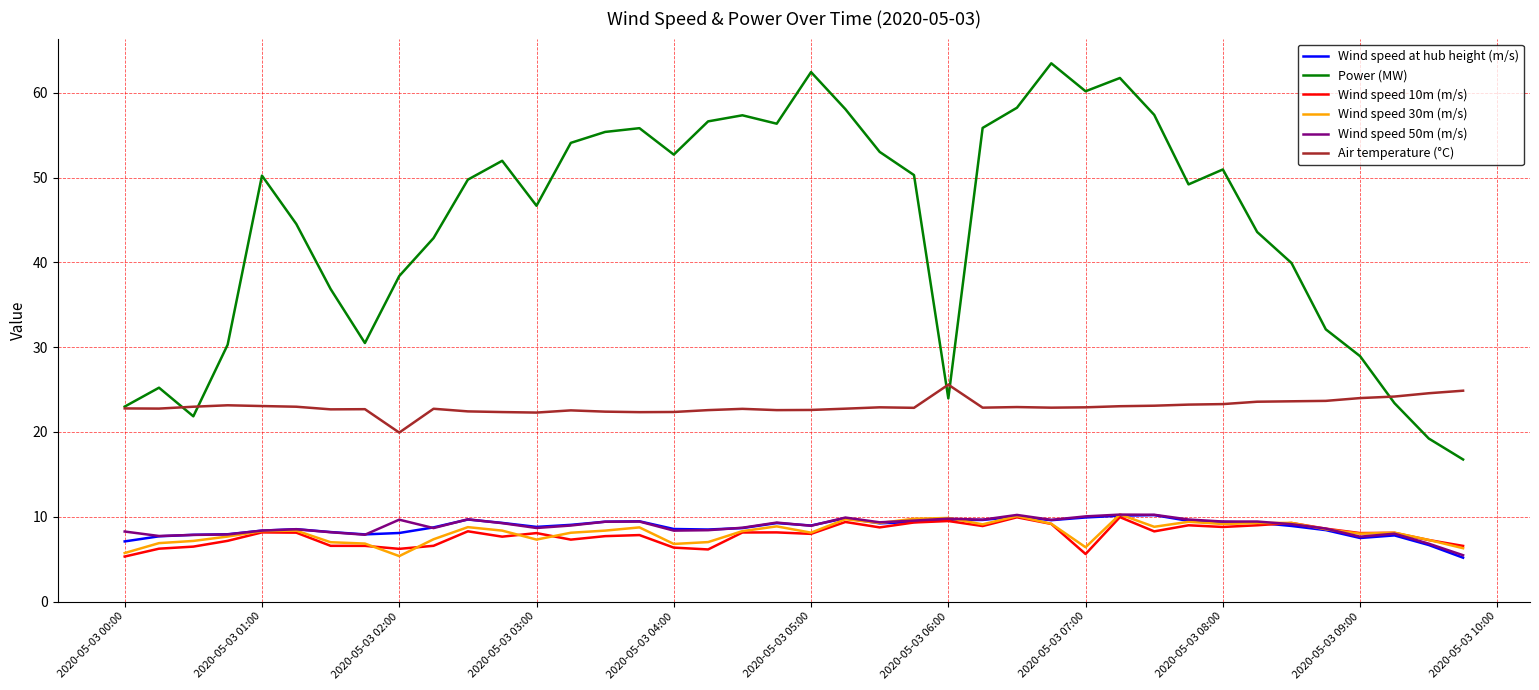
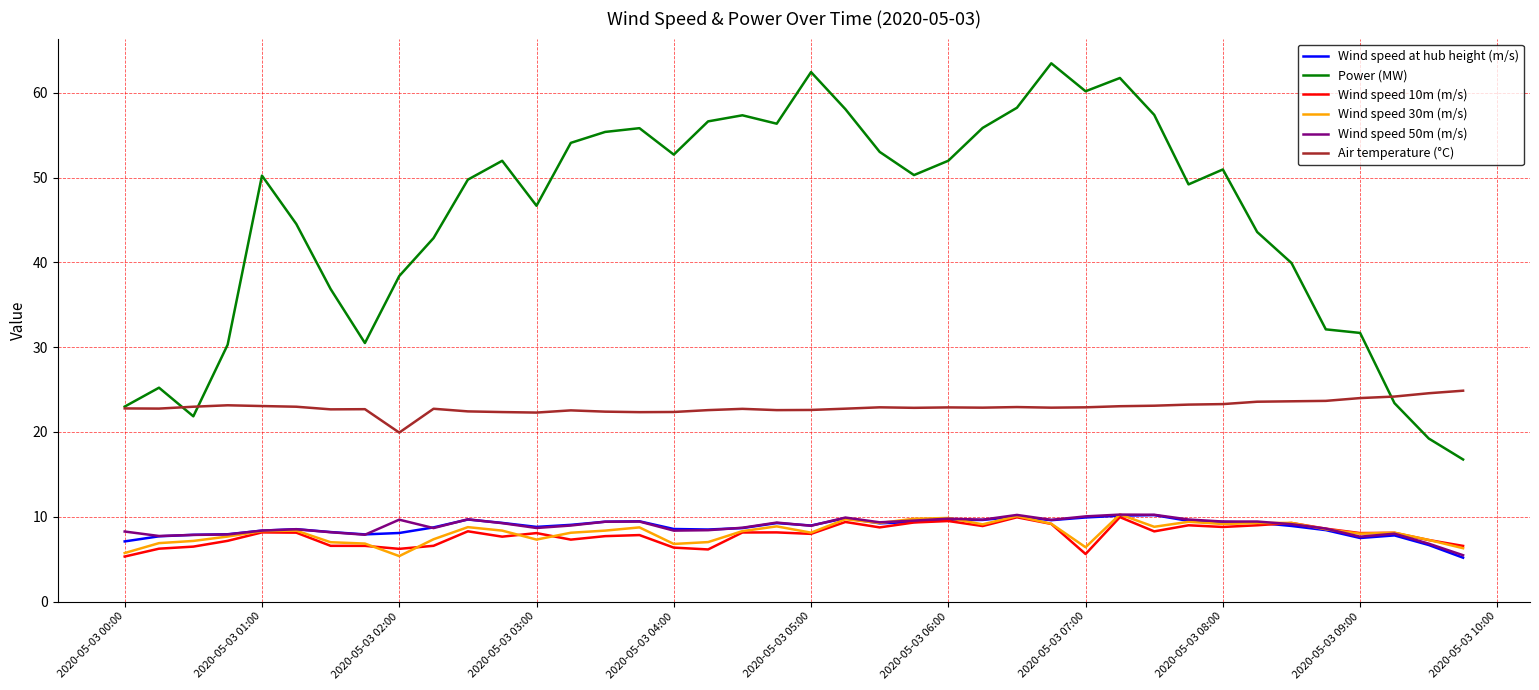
Power (MW), 2020-05-03 06:00: 24 -> 52
Air temperature (°C), 2020-05-03 06:00: 26 -> 23
Power (MW), 2020-05-03 09:00: 29 -> 32
